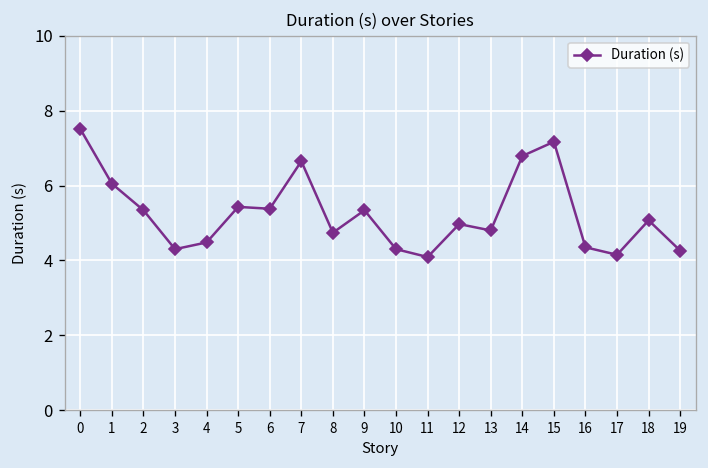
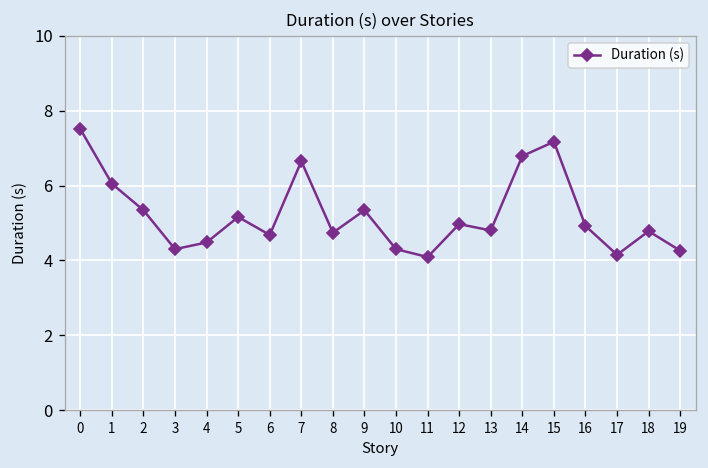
5: 5.4 -> 5.2
6: 5.4 -> 4.7
16: 4.4 -> 4.9
18: 5.1 -> 4.8
